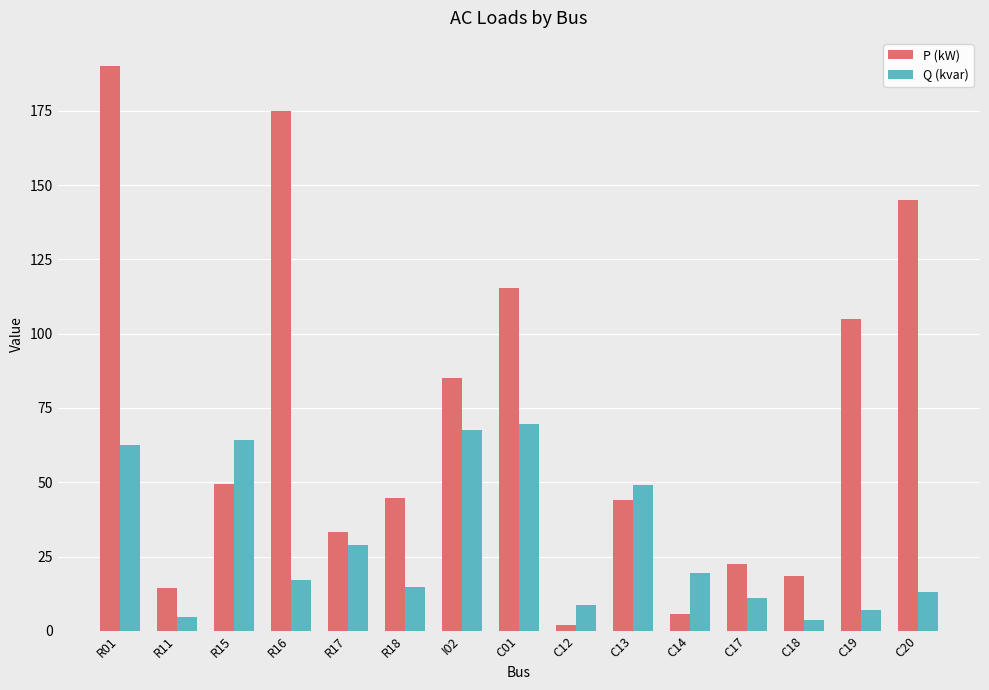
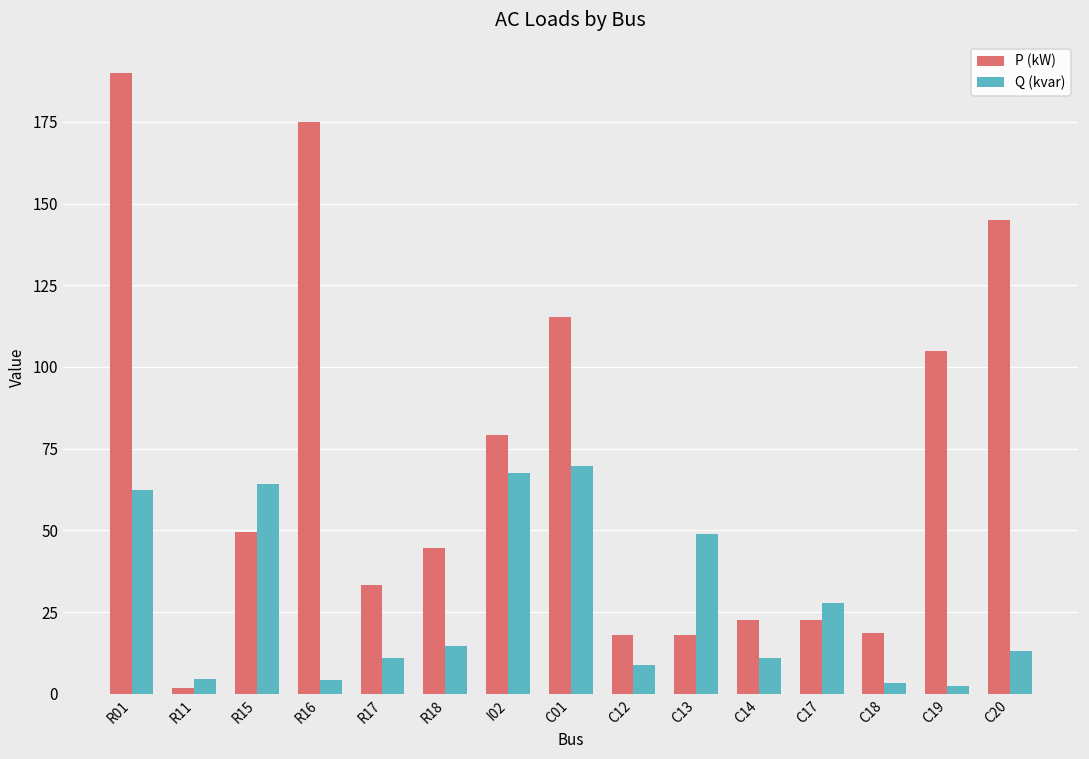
P (kW), R11: 14 -> 2
Q (kvar), R16: 17 -> 4
Q (kvar), R17: 29 -> 11
P (kW), I02: 85 -> 79
P (kW), C12: 2 -> 18
P (kW), C13: 44 -> 18
P (kW), C14: 6 -> 23
Q (kvar), C14: 20 -> 11
Q (kvar), C17: 11 -> 28
Q (kvar), C19: 7 -> 3
